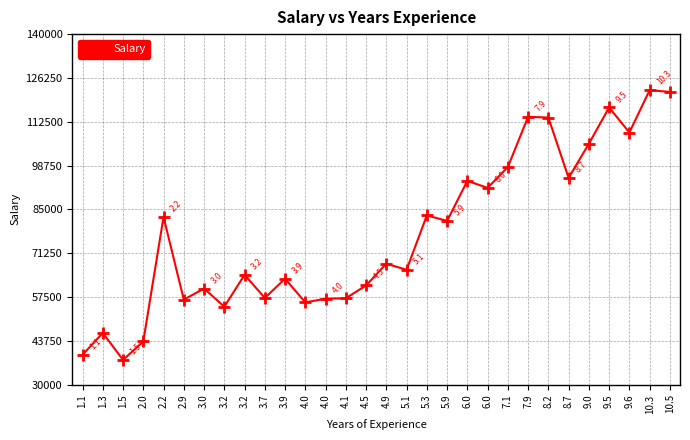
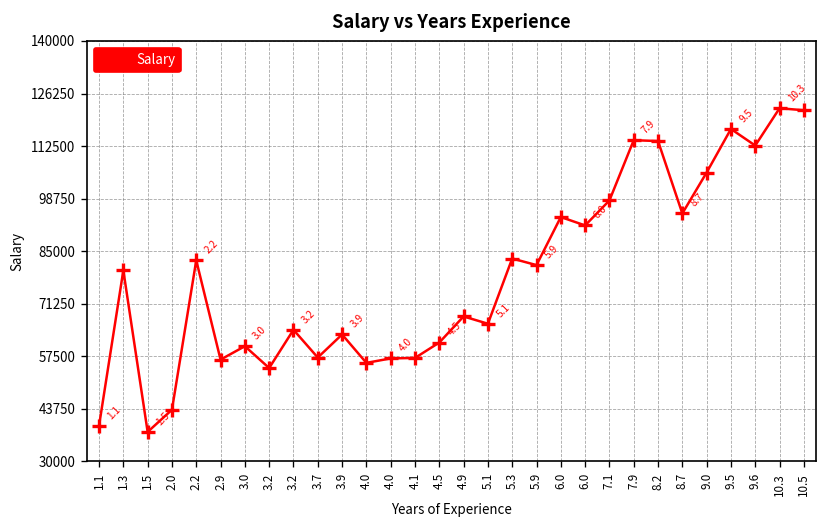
1.3: 46000 -> 80000
9.6: 109000 -> 113000
